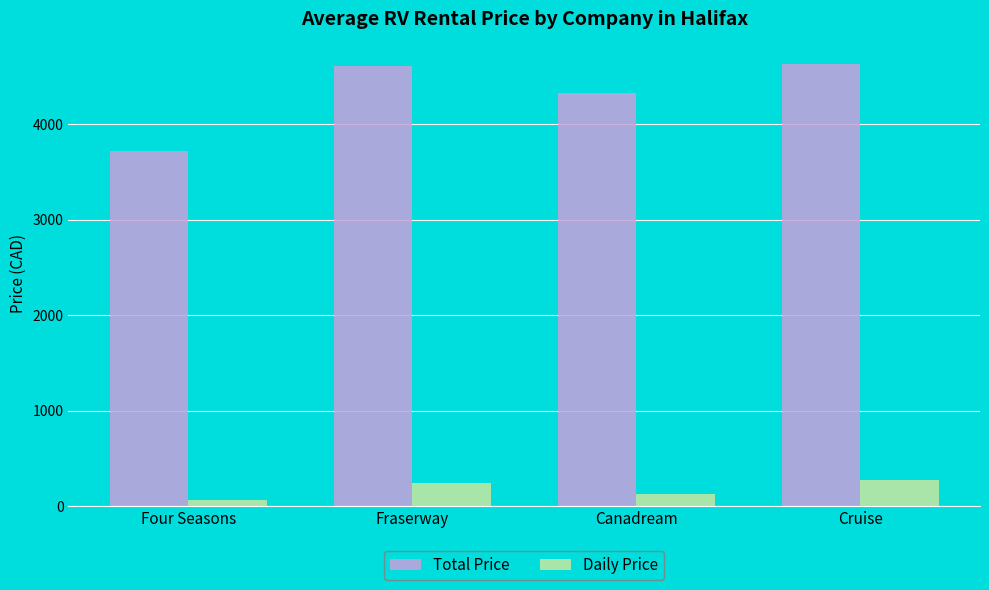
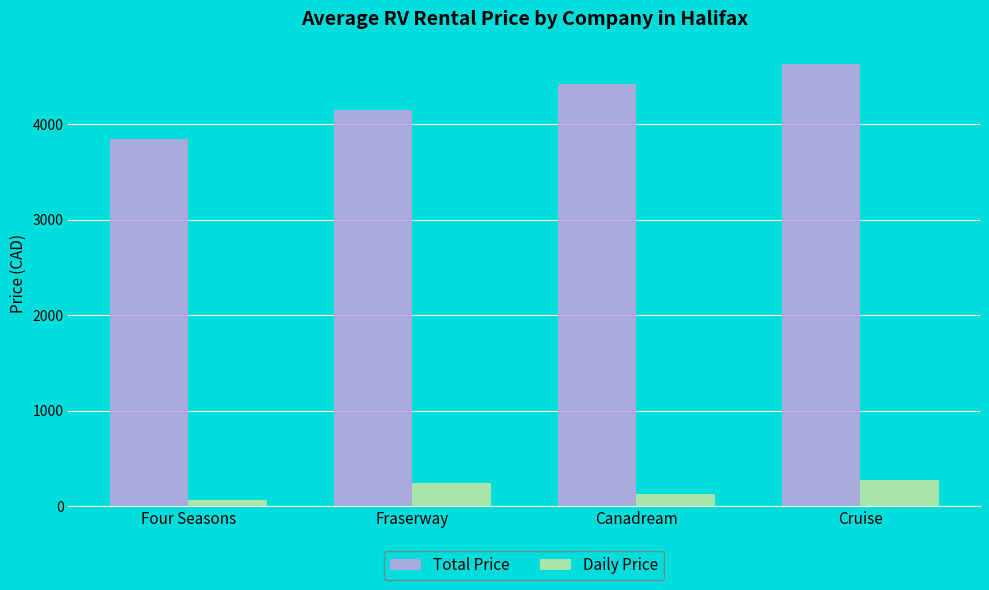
Total Price, Four Seasons: 3700 -> 3800
Total Price, Fraserway: 4600 -> 4100
Total Price, Canadream: 4300 -> 4400
